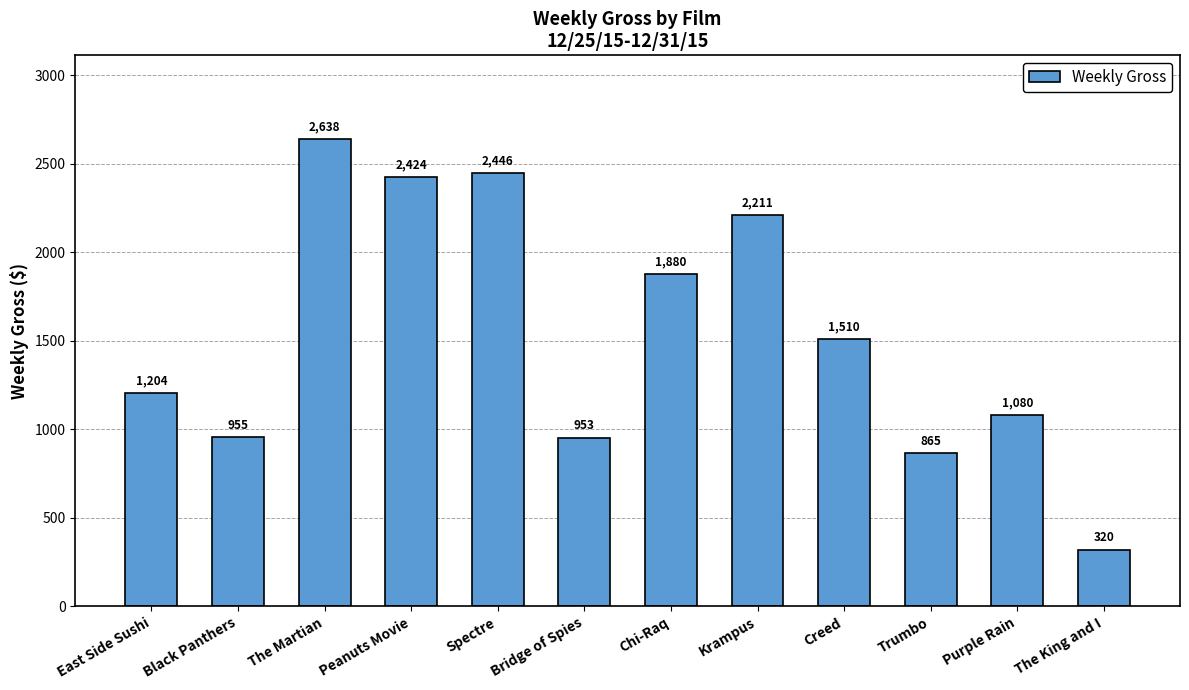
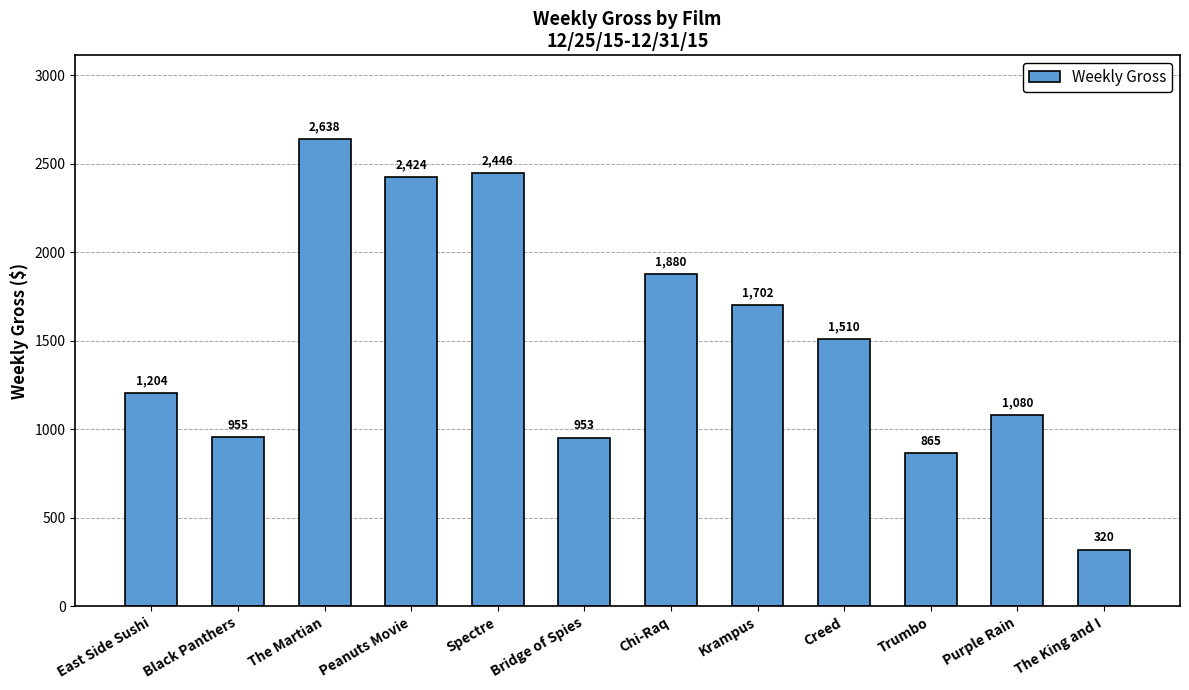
Krampus: 2,211 -> 1,702
